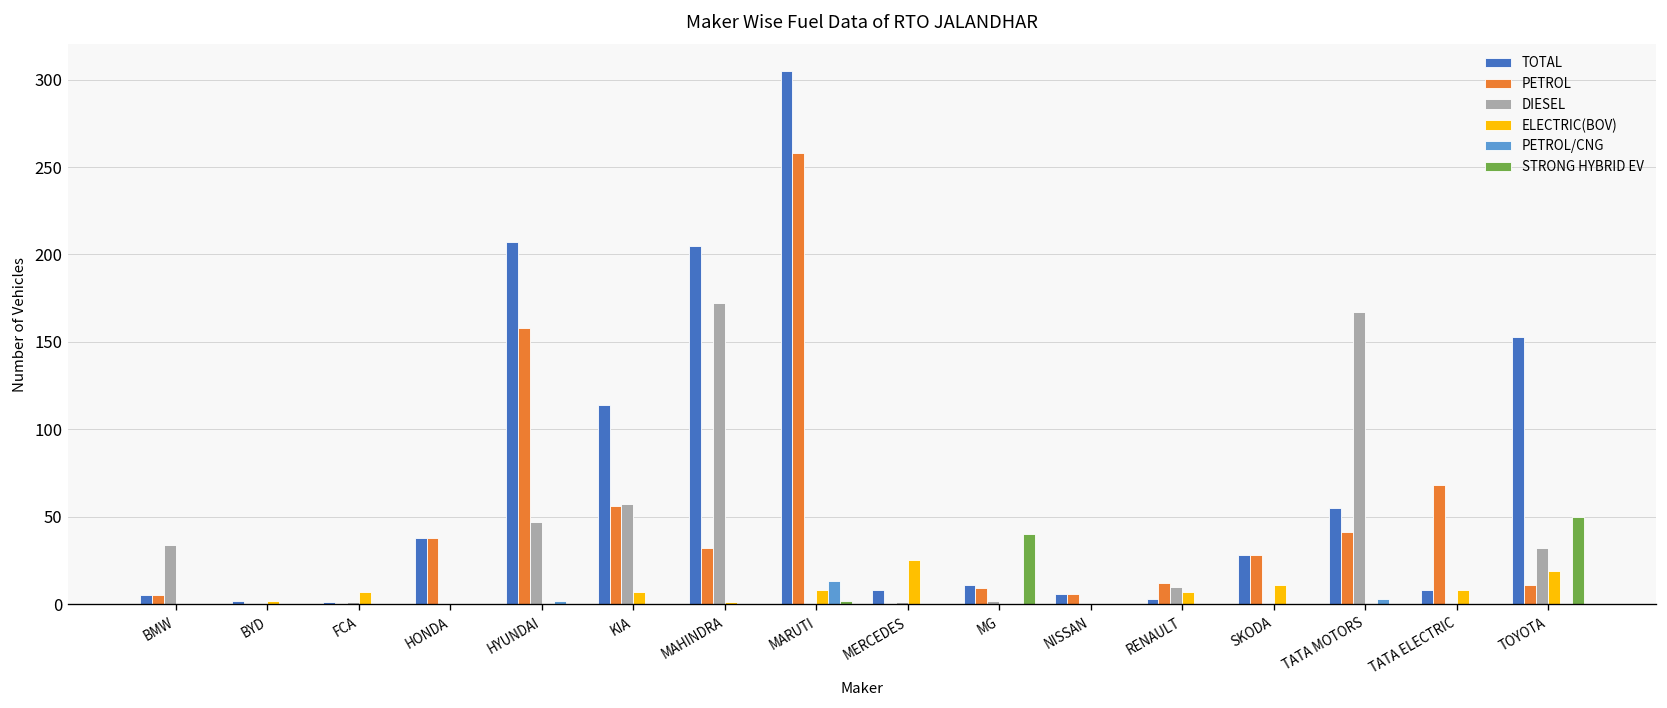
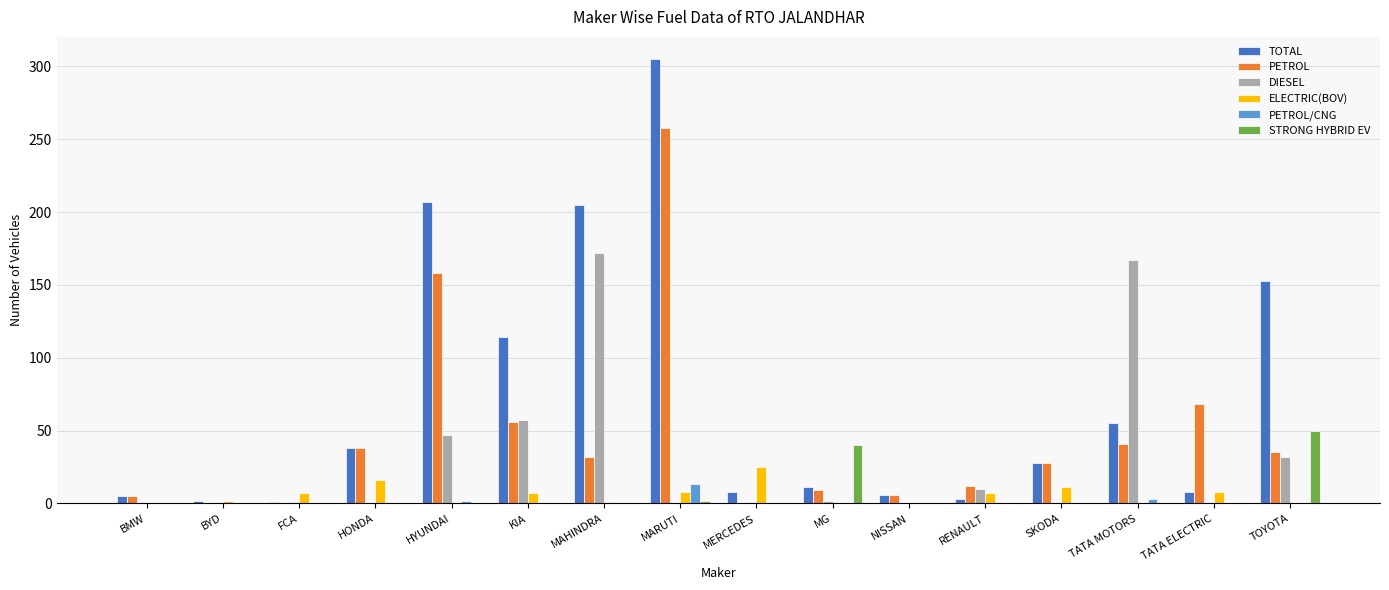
DIESEL, BMW: 34 -> 0
ELECTRIC(BOV), HONDA: 0 -> 16
PETROL, TOYOTA: 11 -> 35
ELECTRIC(BOV), TOYOTA: 19 -> 0
